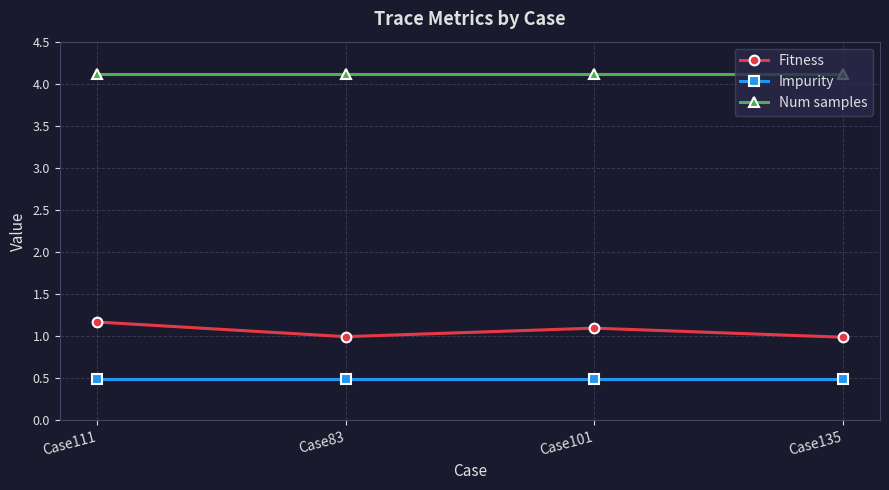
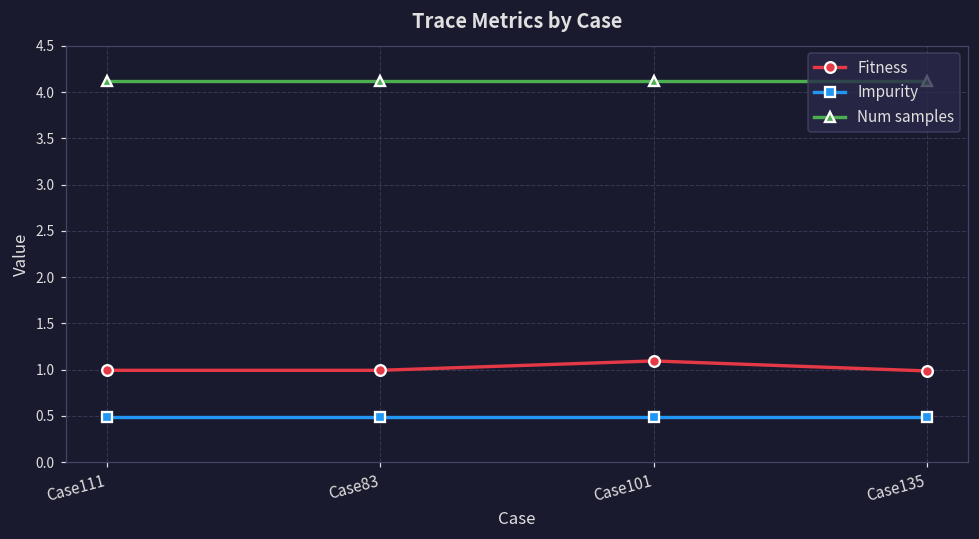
Fitness, Case111: 1.2 -> 1.0
